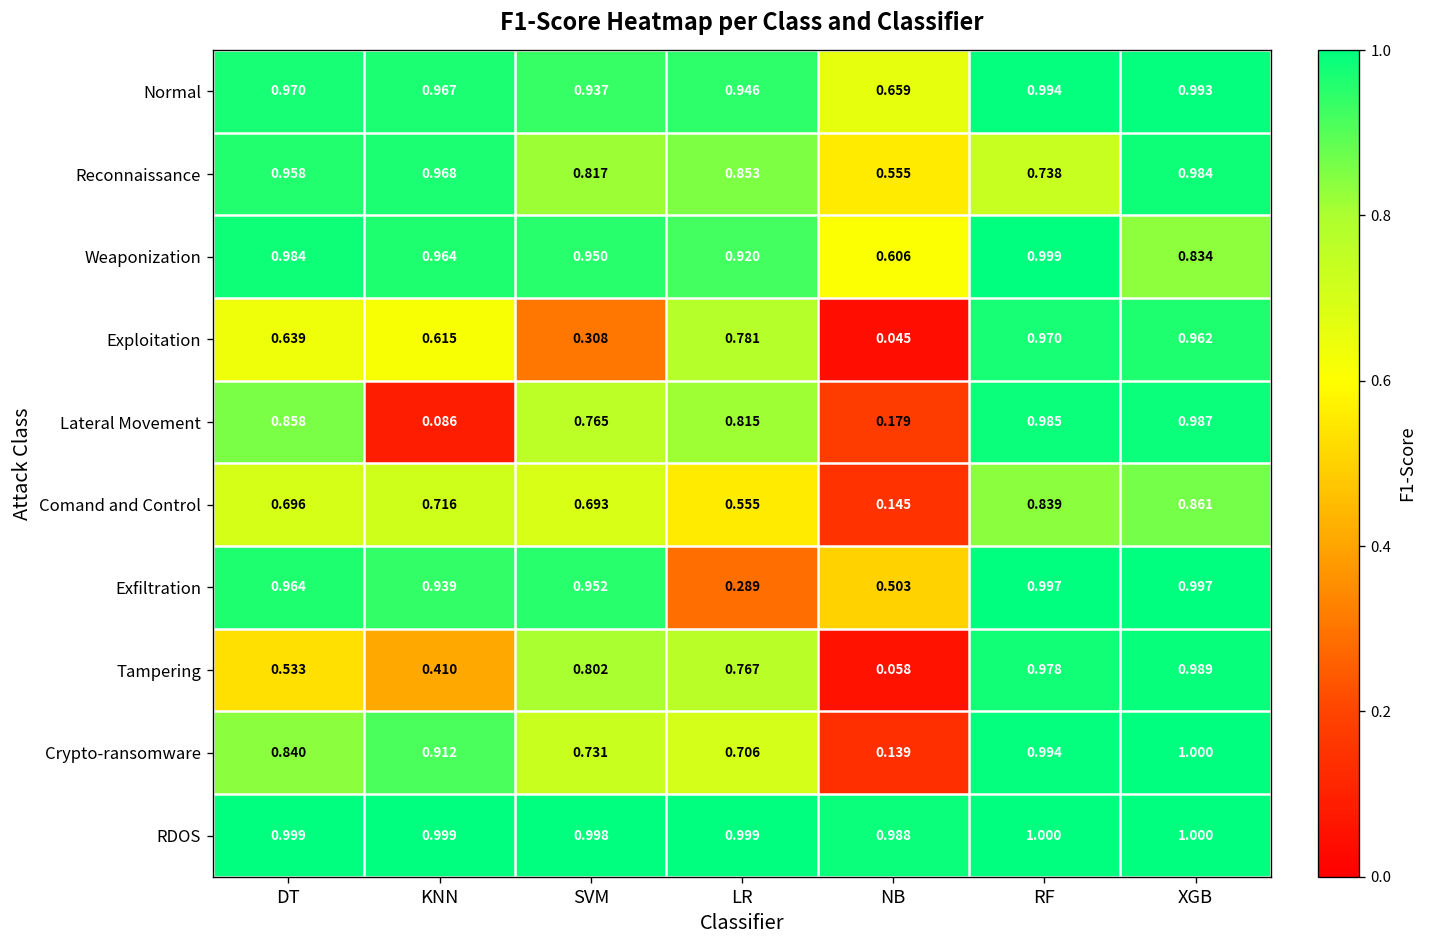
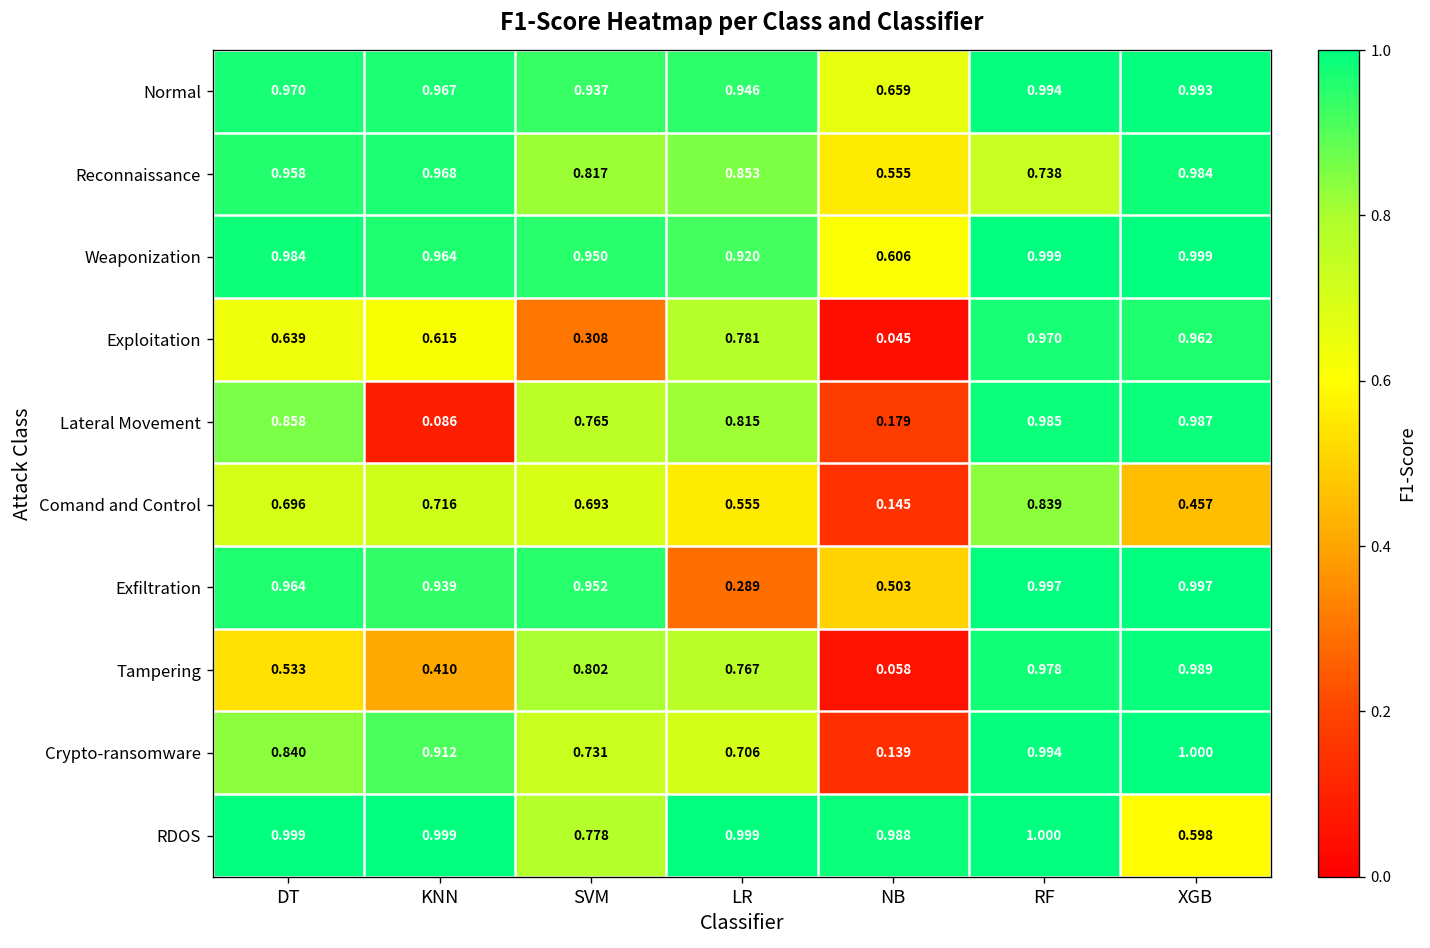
Weaponization, XGB: 0.834 -> 0.999
Comand and Control, XGB: 0.861 -> 0.457
RDOS, SVM: 0.998 -> 0.778
RDOS, XGB: 1.000 -> 0.598
